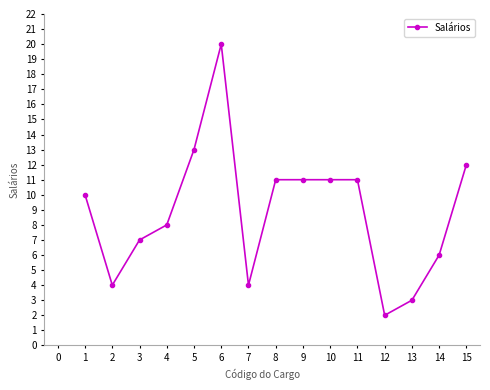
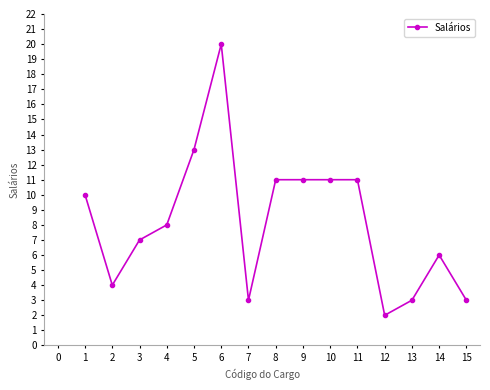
7: 4 -> 3
15: 12 -> 3
